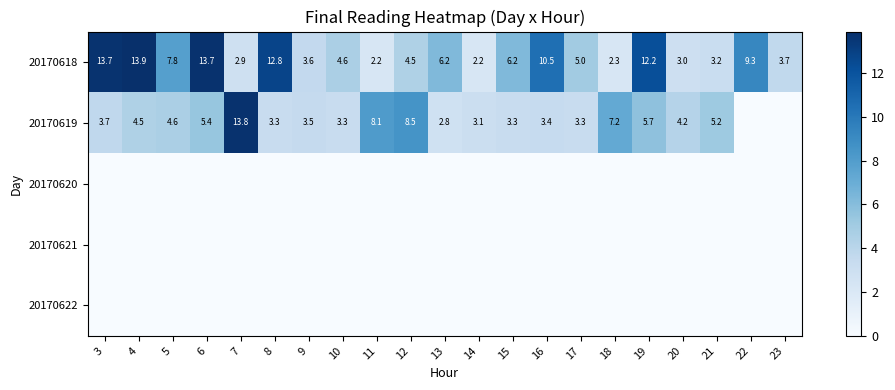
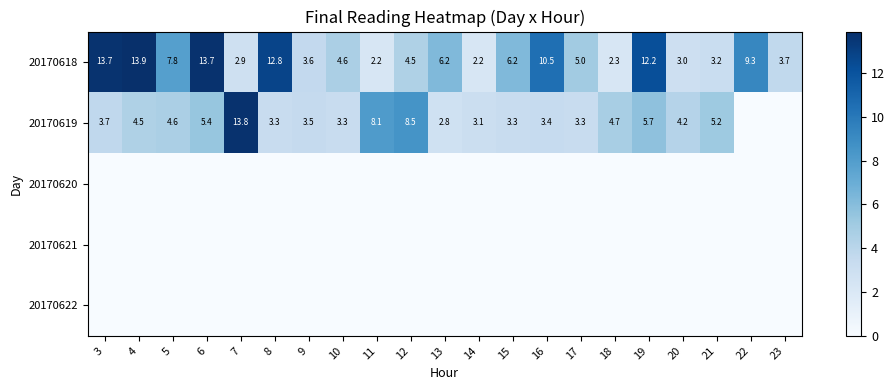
20170619, 18: 7.2 -> 4.7
